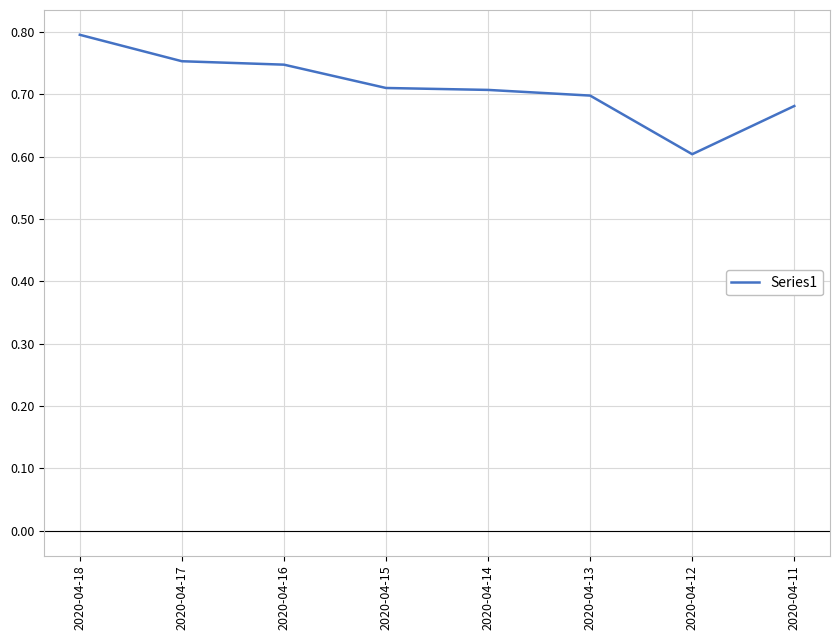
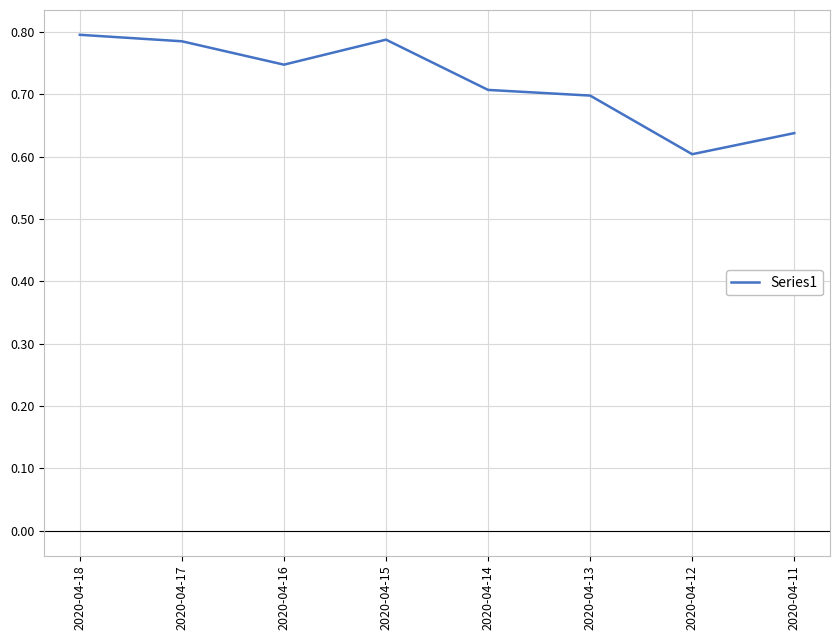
2020-04-17: 0.75 -> 0.79
2020-04-15: 0.71 -> 0.79
2020-04-11: 0.68 -> 0.64
